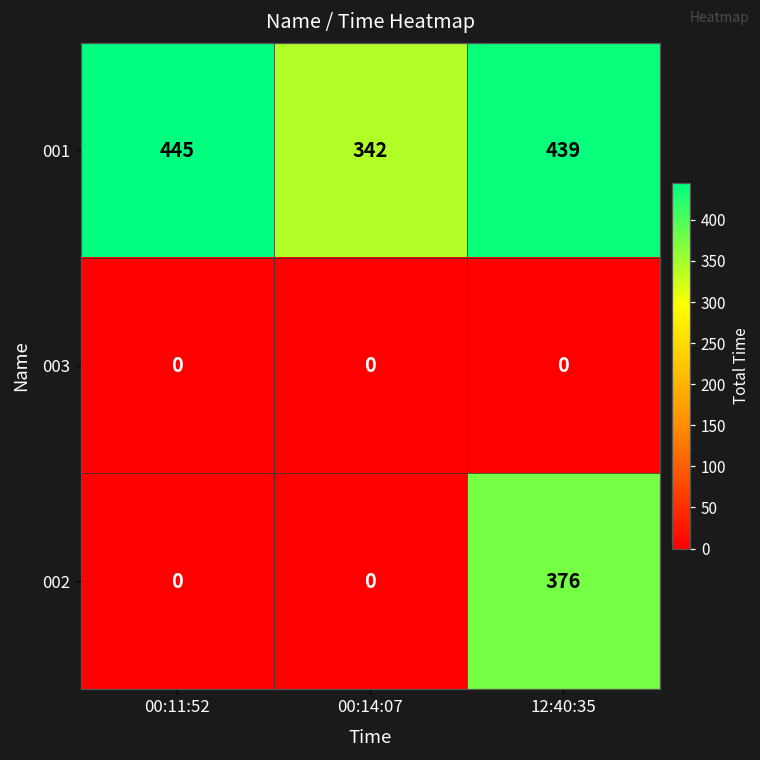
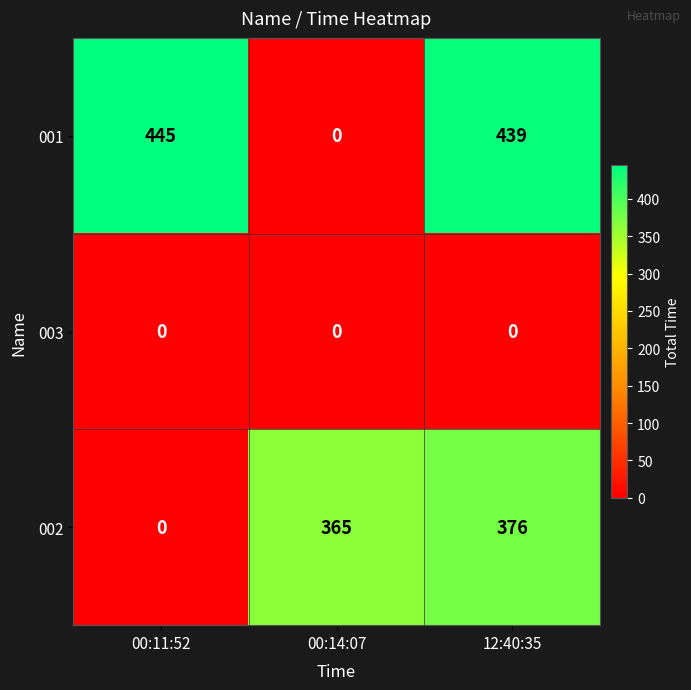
001, 00:14:07: 342 -> 0
002, 00:14:07: 0 -> 365
